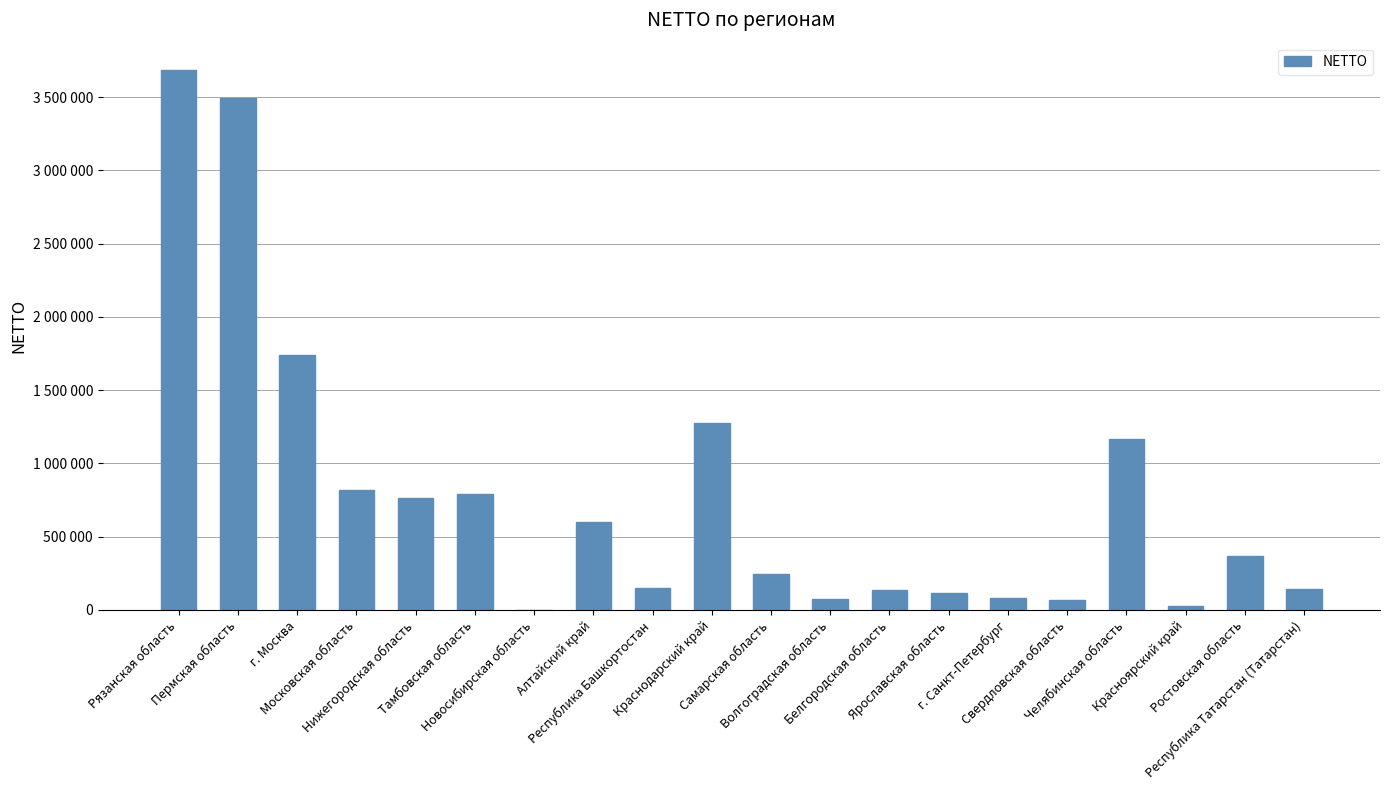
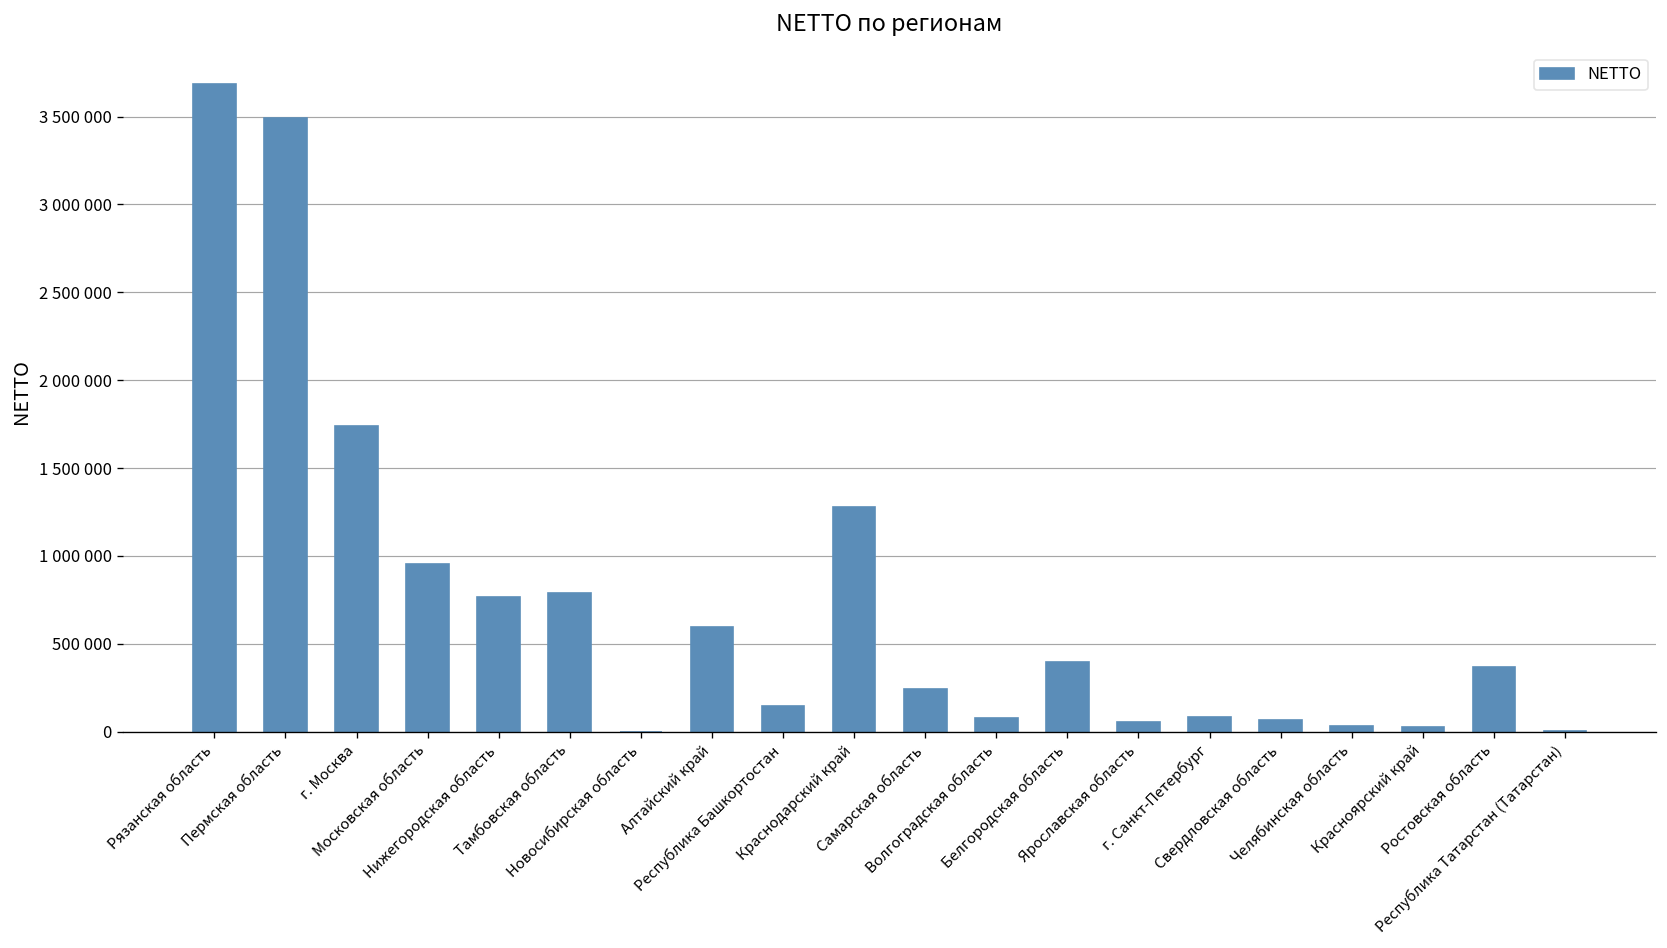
Московская область: 820000 -> 950000
Белгородская область: 140000 -> 390000
Ярославская область: 110000 -> 50000
Челябинская область: 1170000 -> 30000
Республика Татарстан (Татарстан): 140000 -> 0
